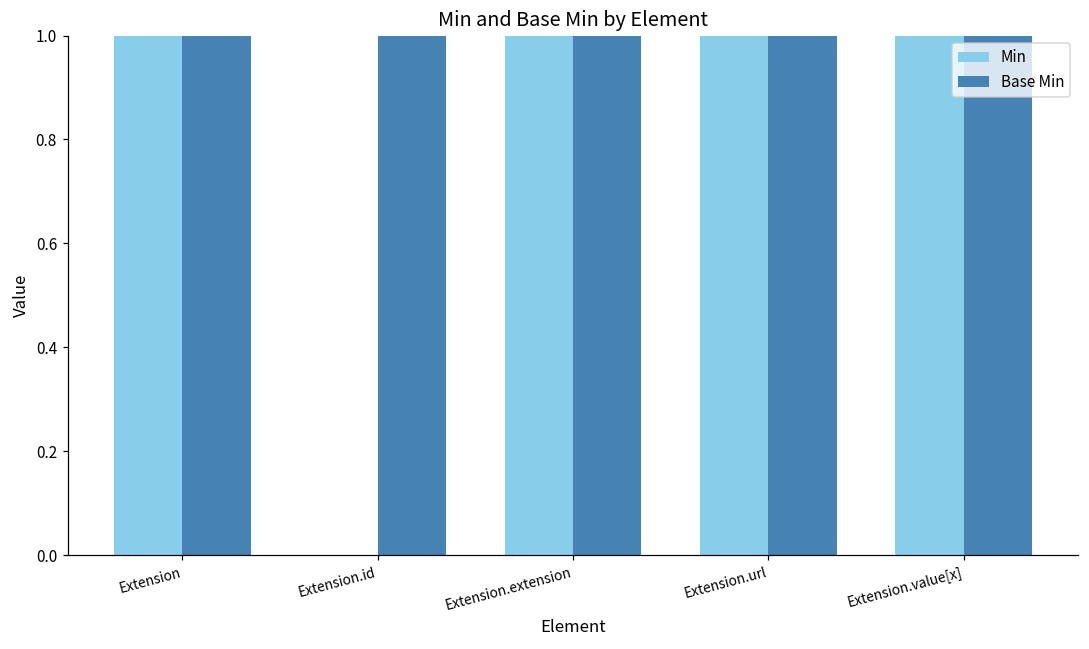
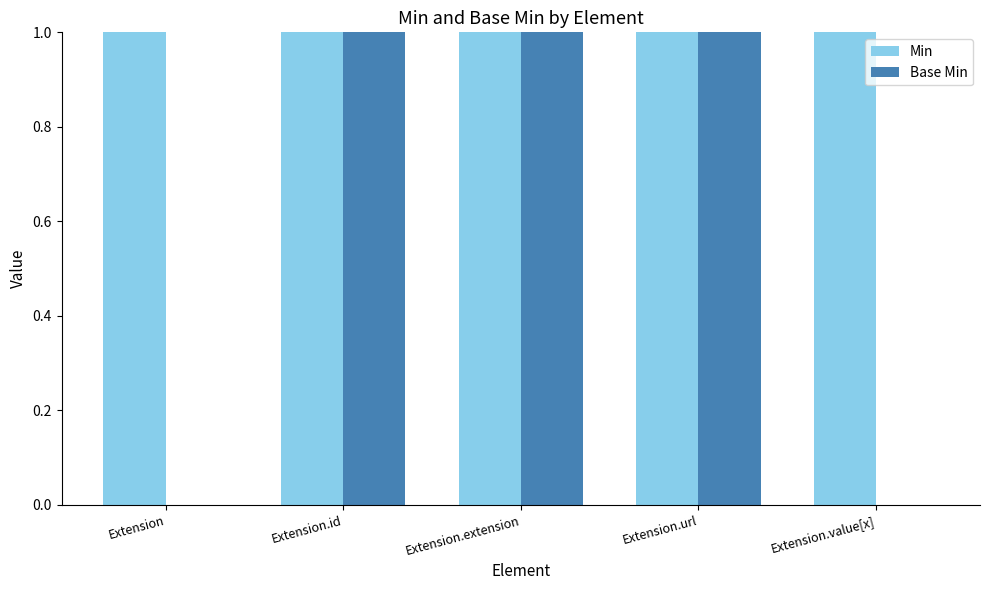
Base Min, Extension: 1 -> 0
Min, Extension.id: 0 -> 1
Base Min, Extension.value[x]: 1 -> 0
